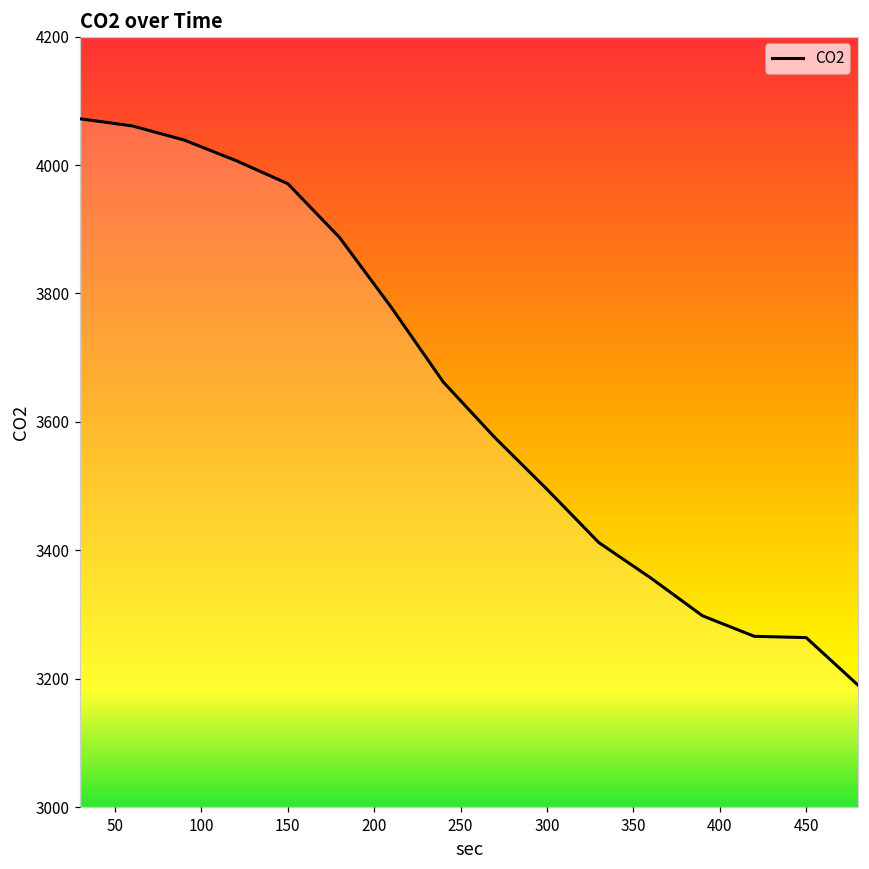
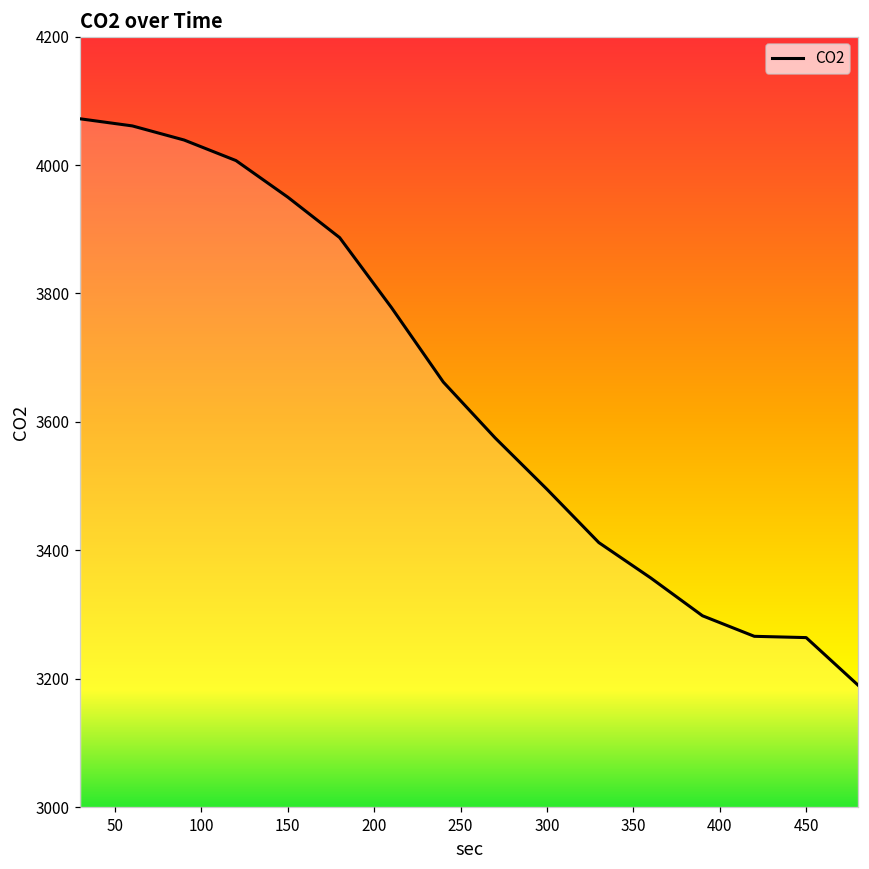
150: 3970 -> 3950
